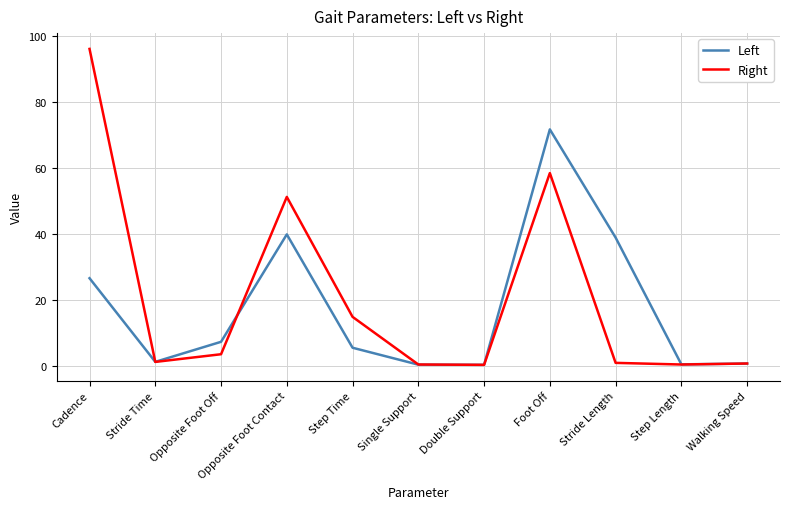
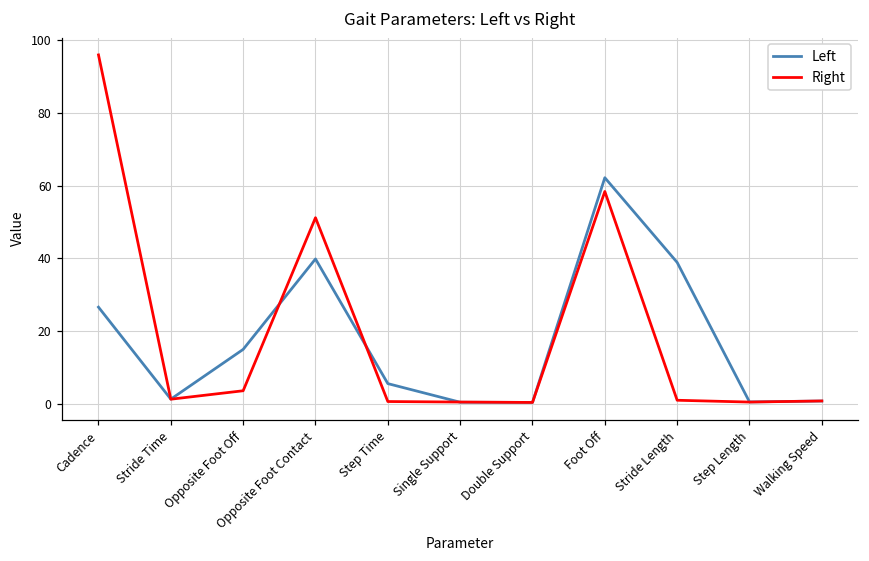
Left, Opposite Foot Off: 7 -> 15
Right, Step Time: 15 -> 1
Left, Foot Off: 72 -> 62
